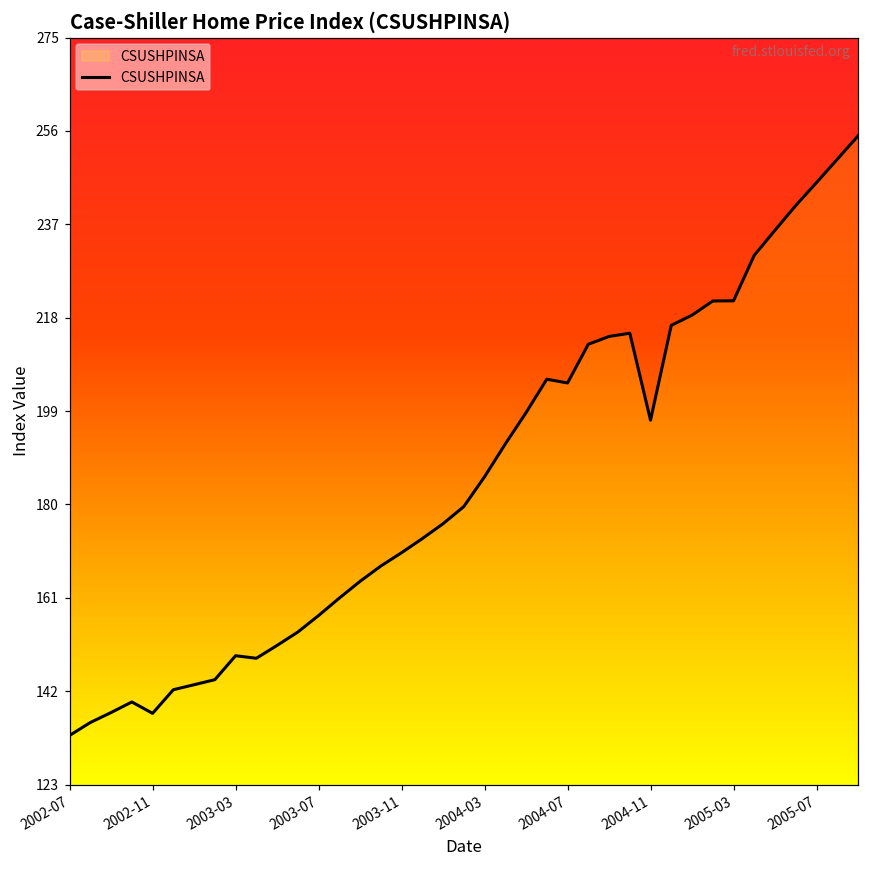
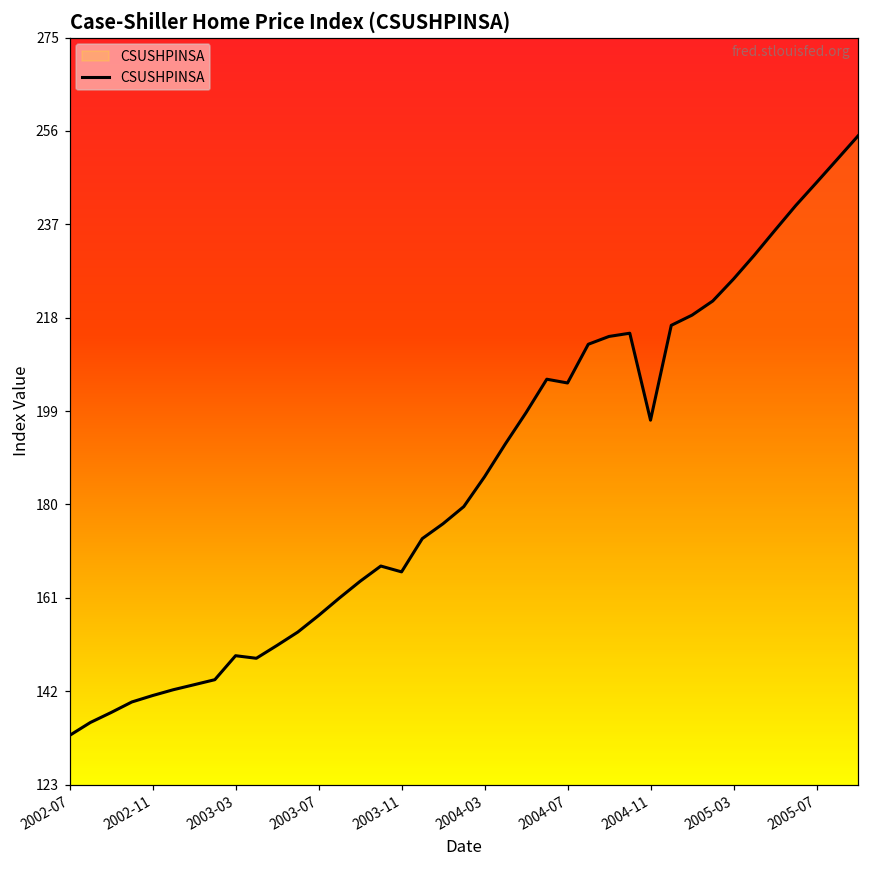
2002-11: 138 -> 142
2003-11: 171 -> 167
2005-03: 222 -> 227
